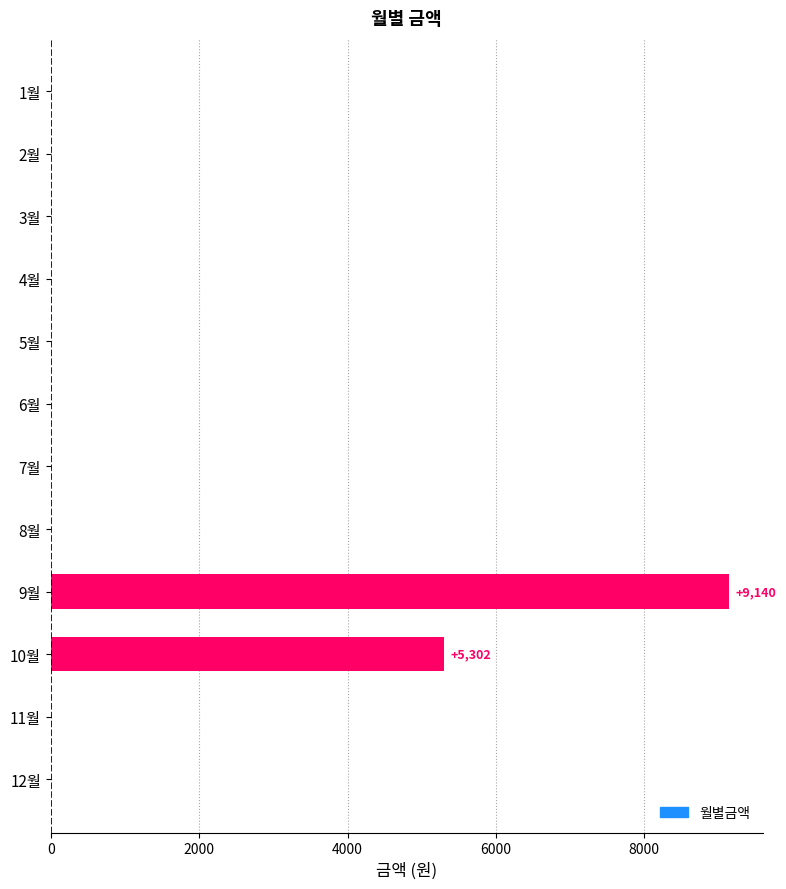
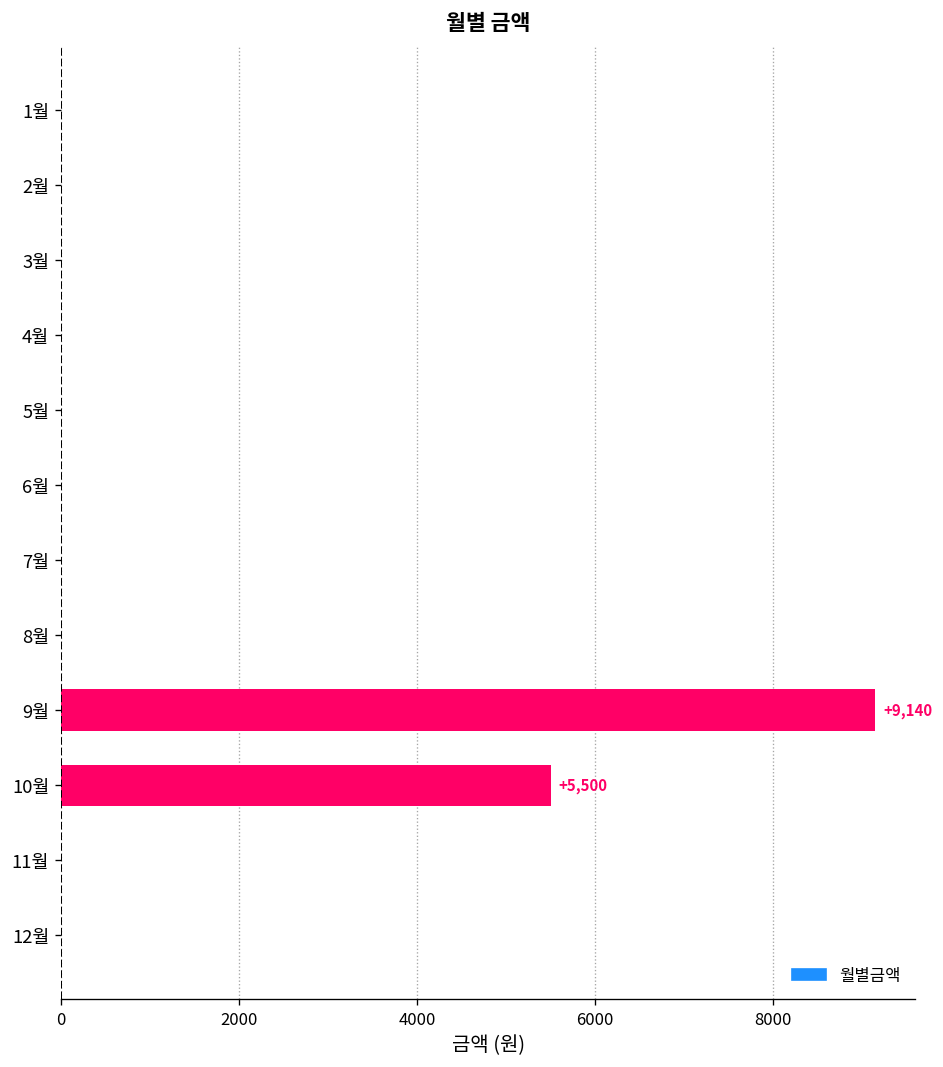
10월: +5,302 -> +5,500
